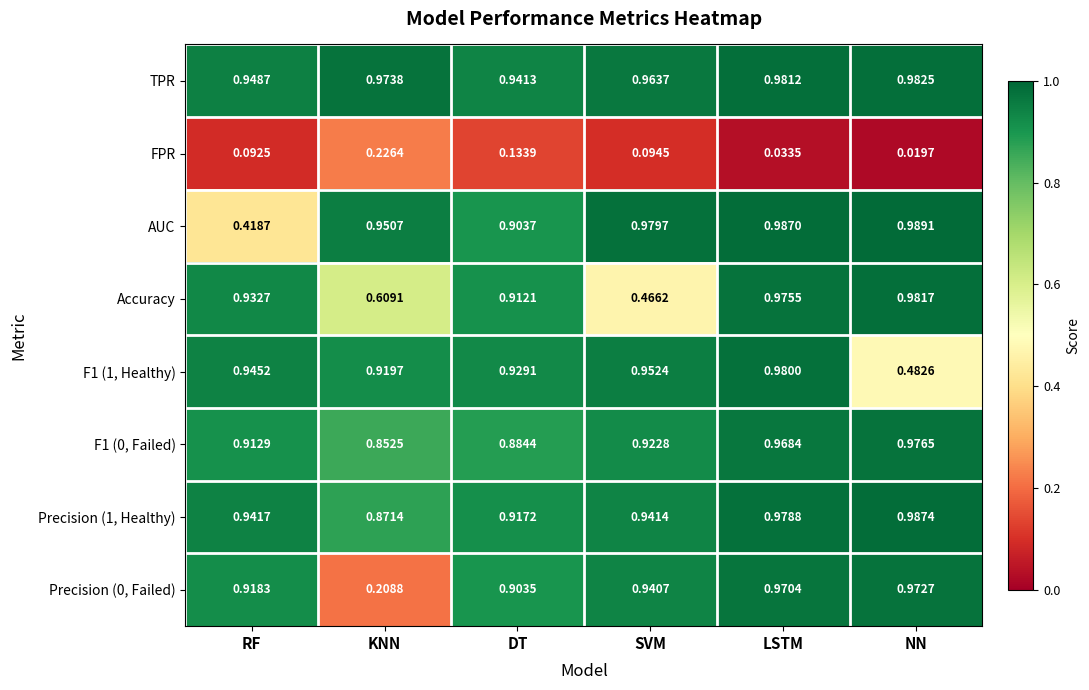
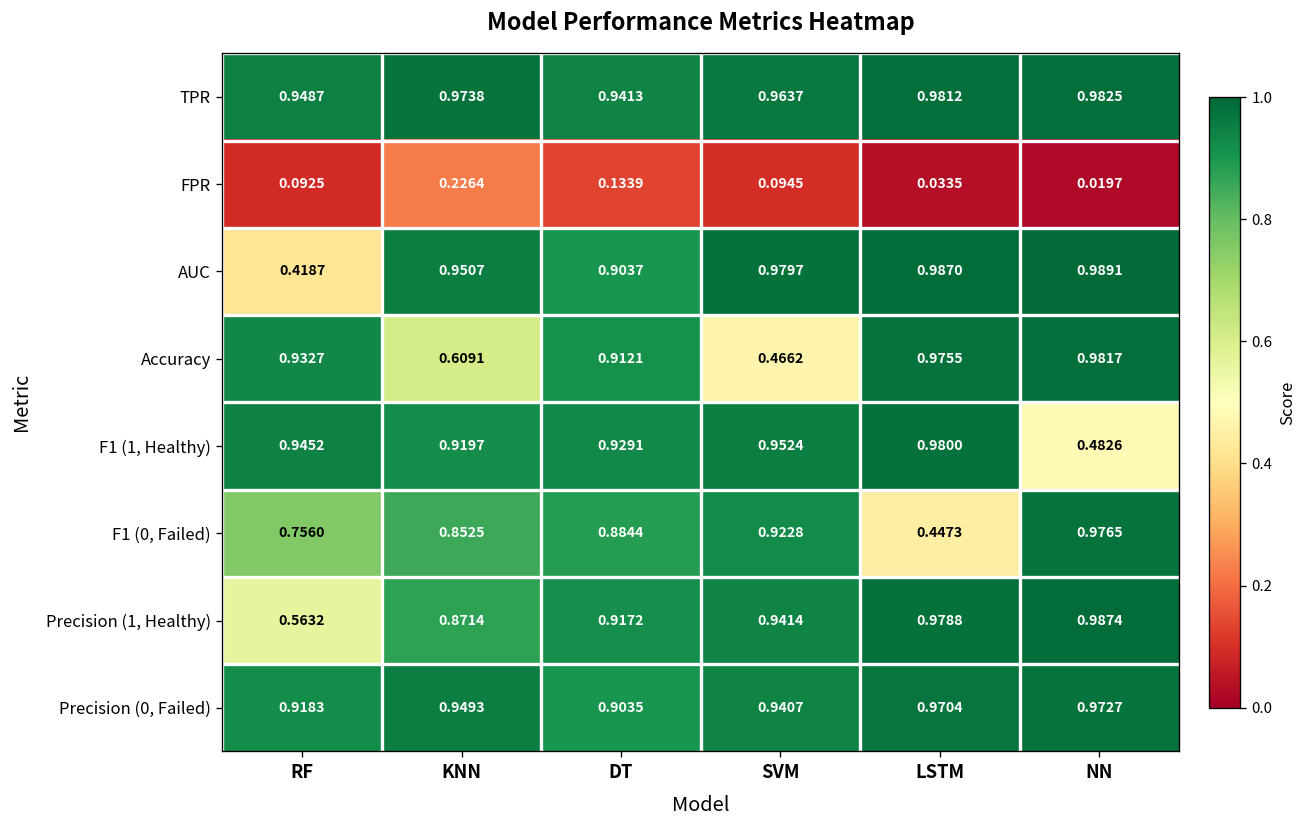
F1 (0, Failed), RF: 0.9129 -> 0.7560
F1 (0, Failed), LSTM: 0.9684 -> 0.4473
Precision (1, Healthy), RF: 0.9417 -> 0.5632
Precision (0, Failed), KNN: 0.2088 -> 0.9493
